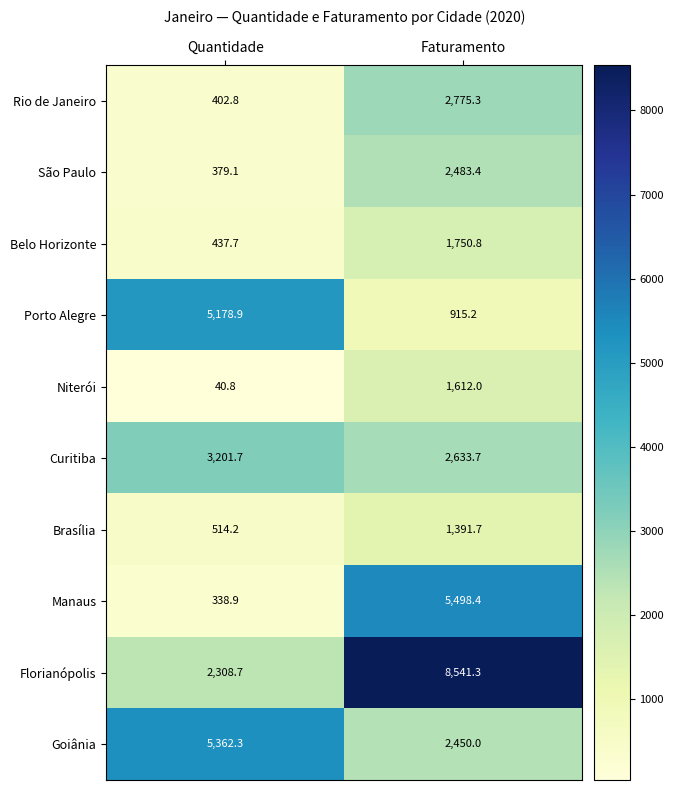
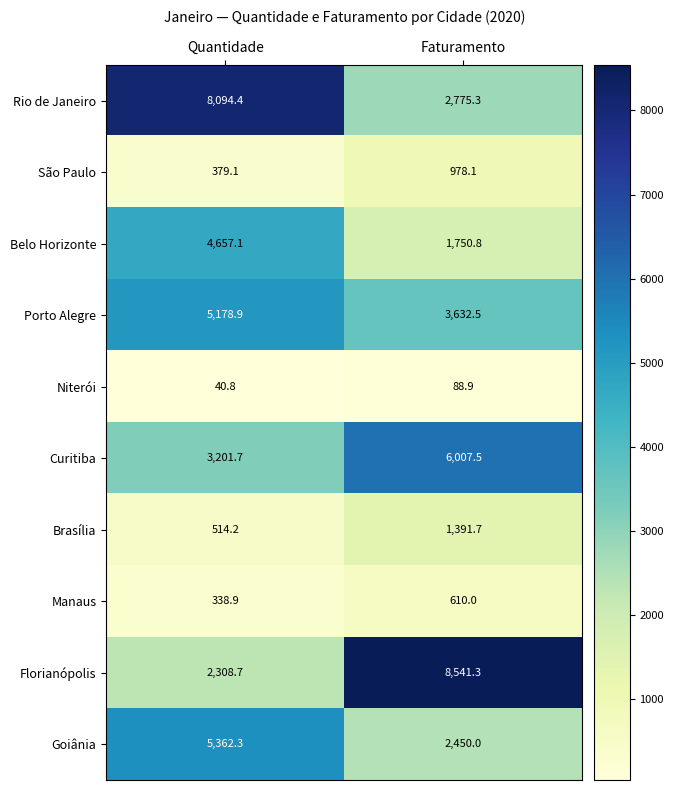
Rio de Janeiro, Quantidade: 402.8 -> 8,094.4
São Paulo, Faturamento: 2,483.4 -> 978.1
Belo Horizonte, Quantidade: 437.7 -> 4,657.1
Porto Alegre, Faturamento: 915.2 -> 3,632.5
Niterói, Faturamento: 1,612.0 -> 88.9
Curitiba, Faturamento: 2,633.7 -> 6,007.5
Manaus, Faturamento: 5,498.4 -> 610.0
